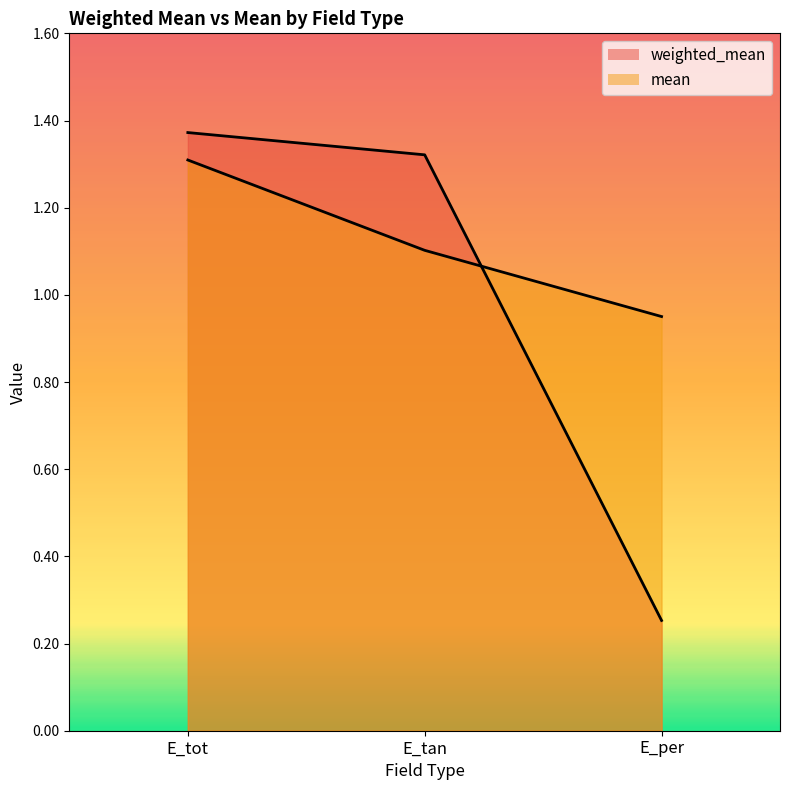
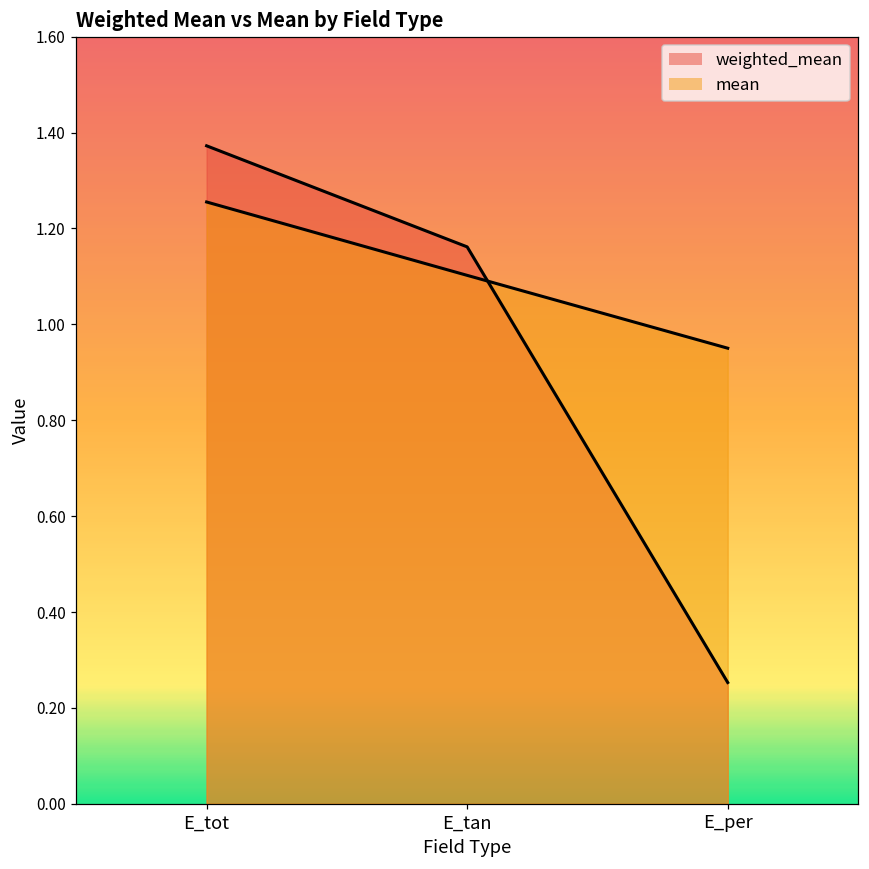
mean, E_tot: 1.31 -> 1.26
weighted_mean, E_tan: 1.32 -> 1.16
